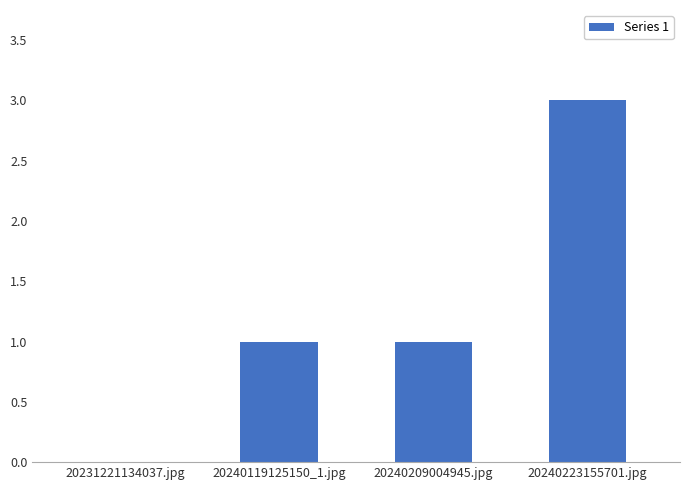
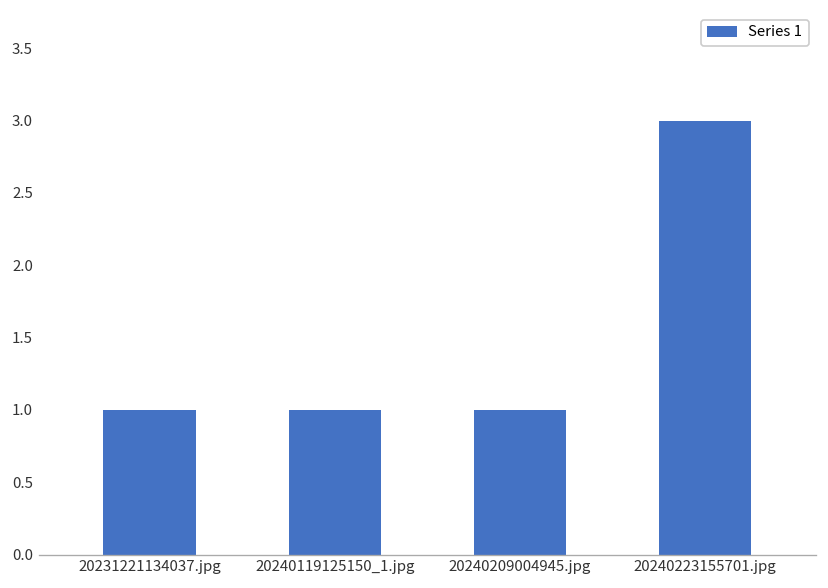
20231221134037.jpg: 0 -> 1
